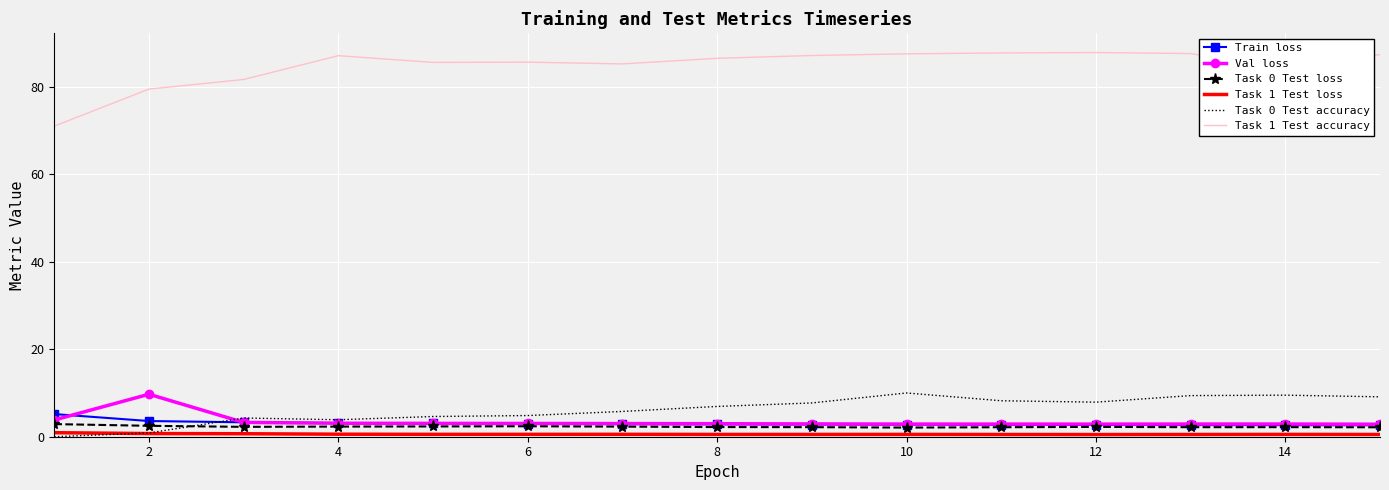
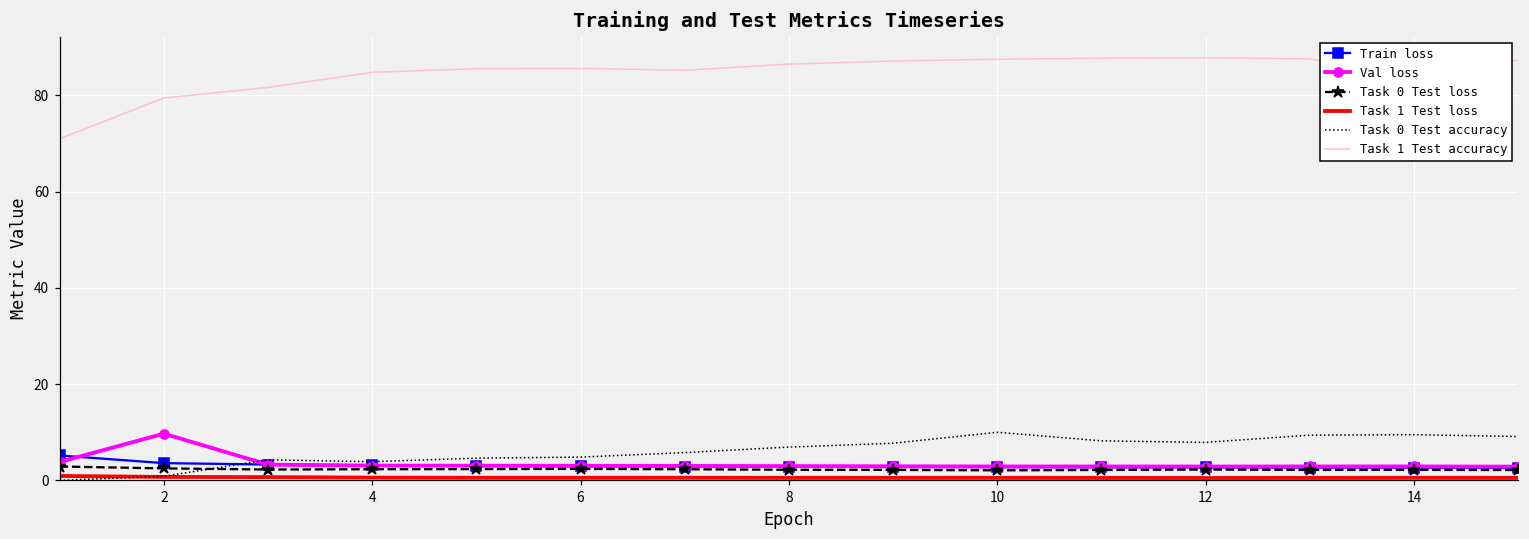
Task 1 Test accuracy, 4: 87 -> 85
